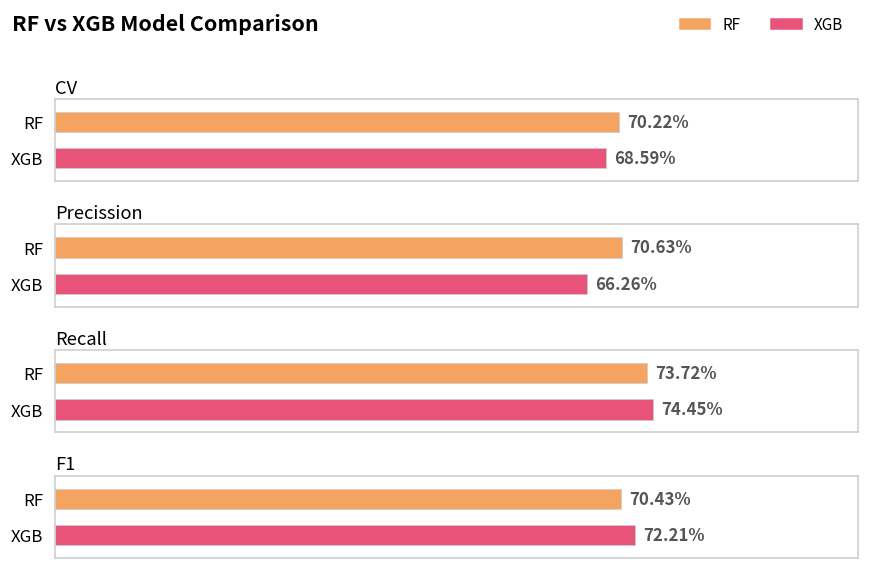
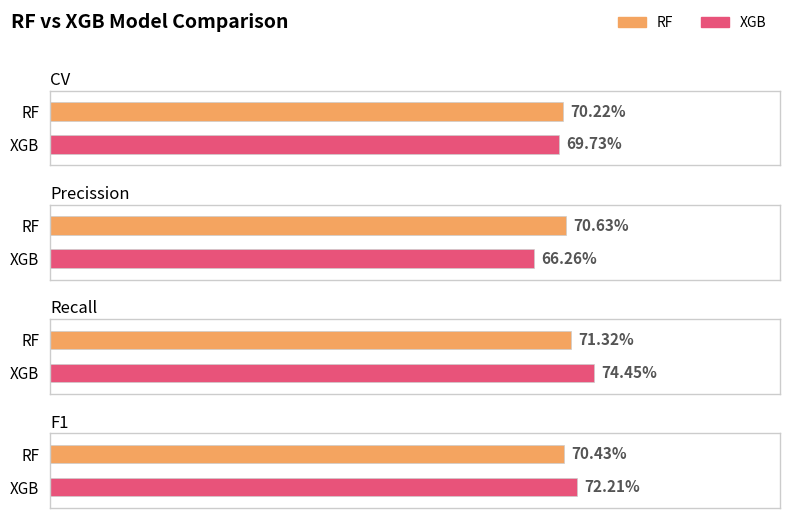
CV, XGB: 68.59% -> 69.73%
Recall, RF: 73.72% -> 71.32%
